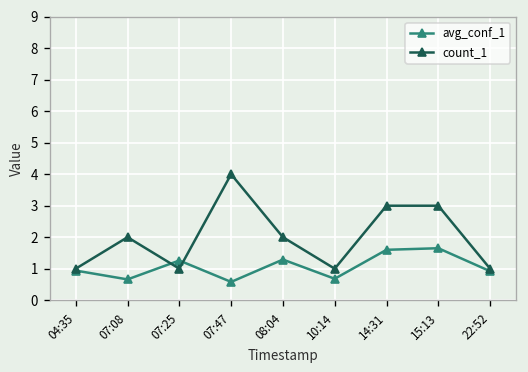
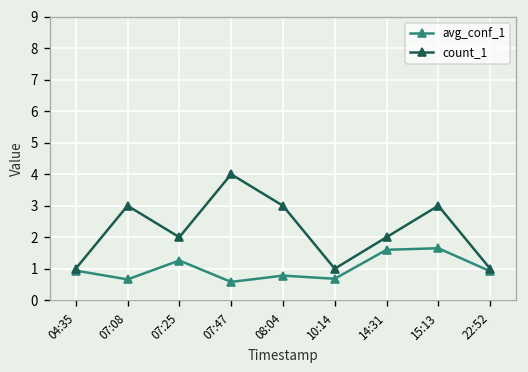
count_1, 07:08: 2 -> 3
count_1, 07:25: 1 -> 2
avg_conf_1, 08:04: 1.3 -> 0.8
count_1, 08:04: 2 -> 3
count_1, 14:31: 3 -> 2
